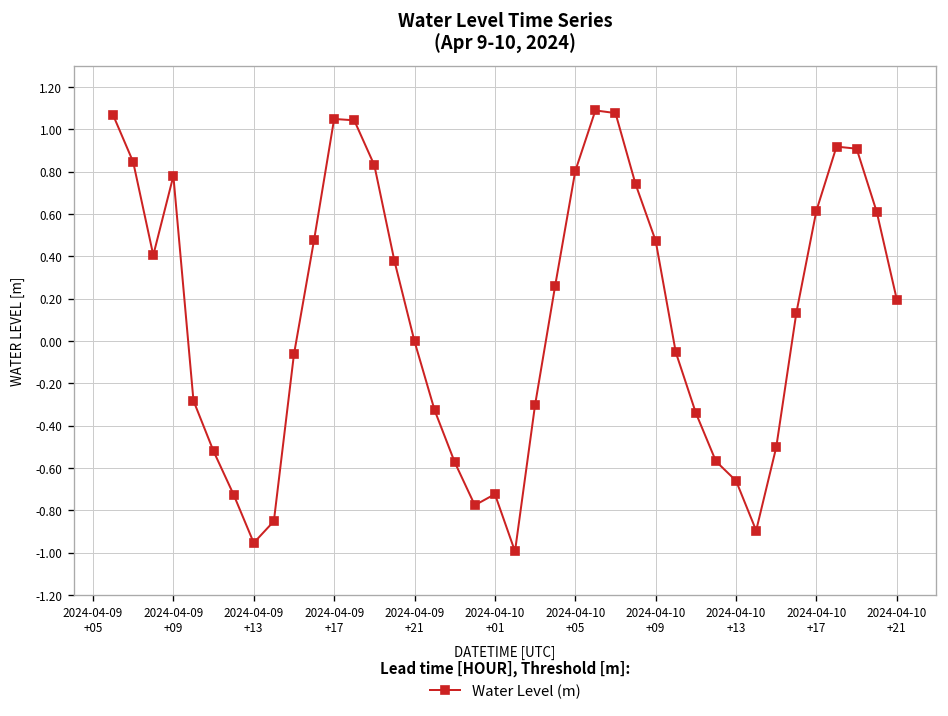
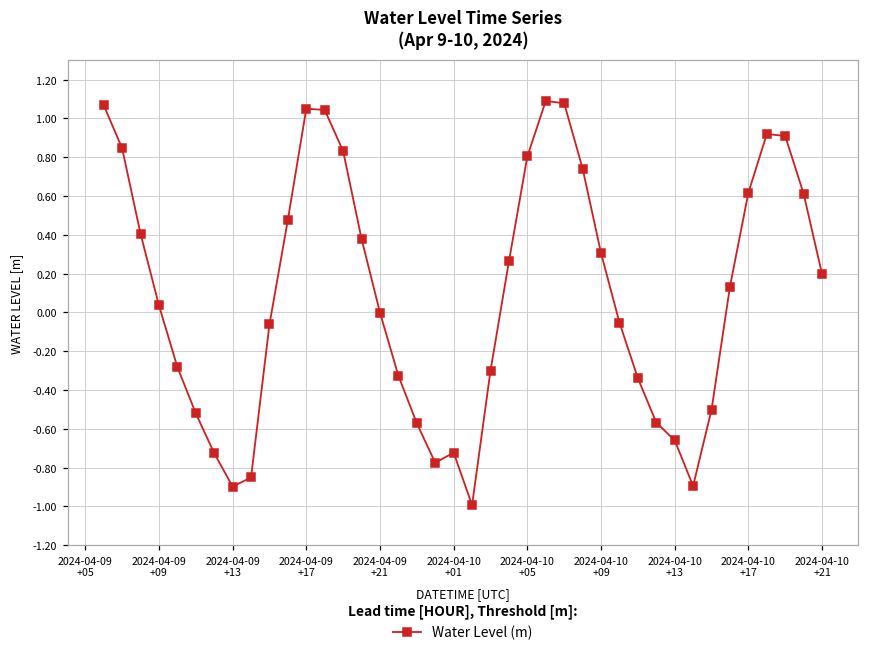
2024-04-09 +09: 0.78 -> 0.04
2024-04-09 +13: -0.95 -> -0.90
2024-04-10 +09: 0.47 -> 0.31
